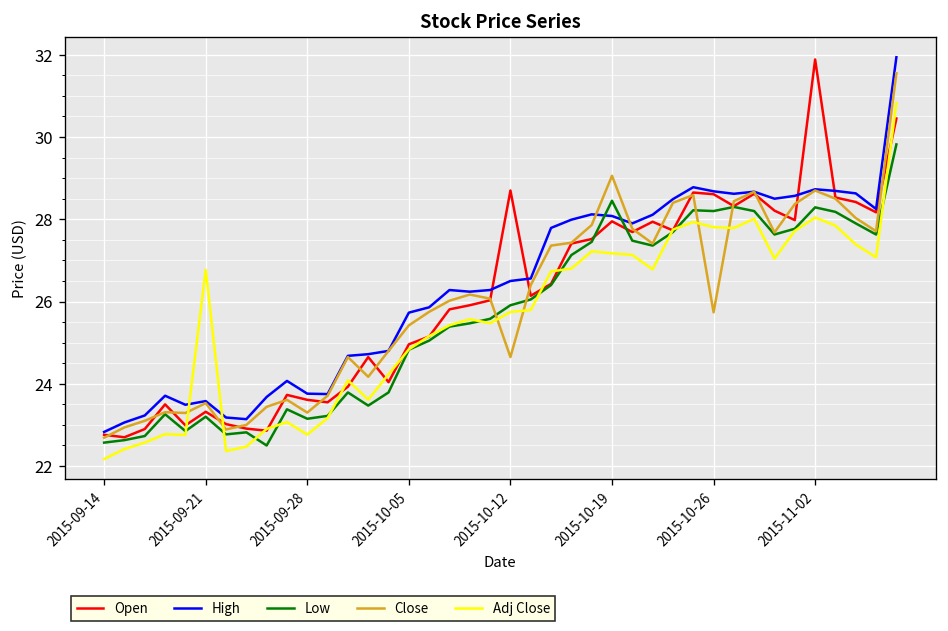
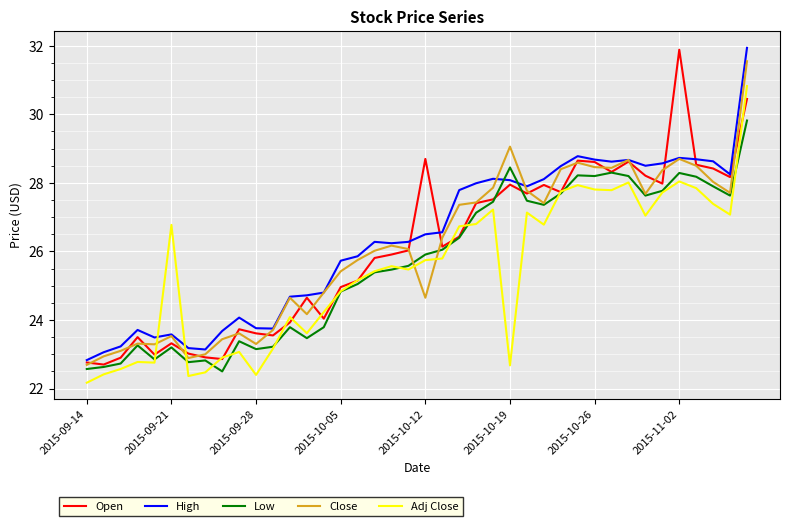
Adj Close, 2015-09-28: 22.8 -> 22.4
Adj Close, 2015-10-19: 27.2 -> 22.7
Close, 2015-10-26: 25.7 -> 28.5
